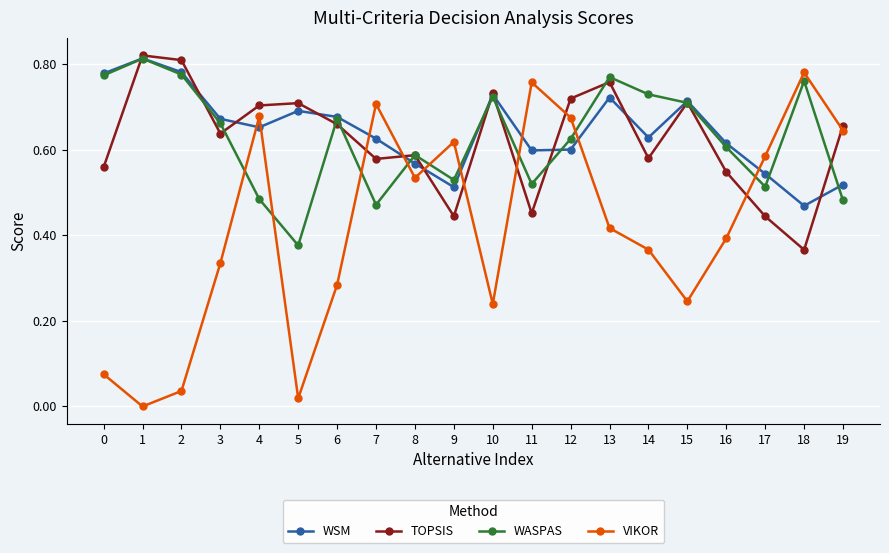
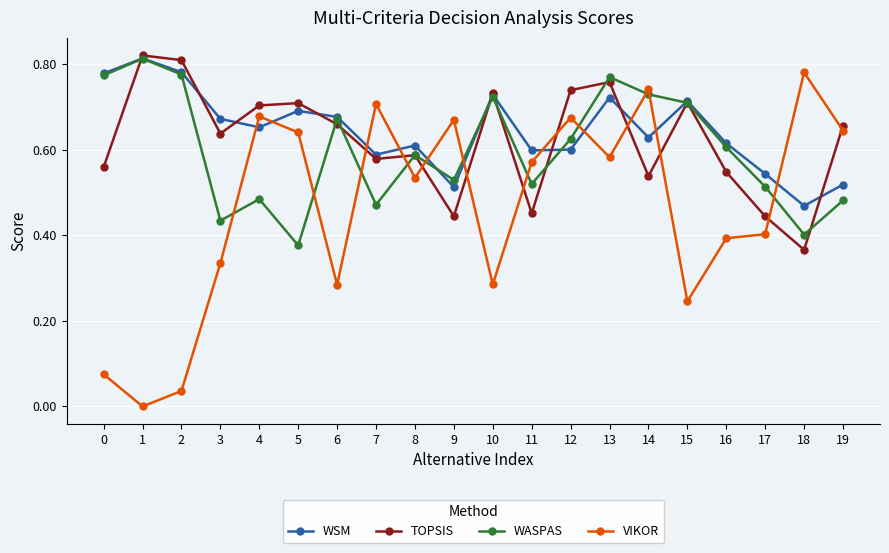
WASPAS, 3: 0.66 -> 0.43
VIKOR, 5: 0.02 -> 0.64
WSM, 7: 0.63 -> 0.59
WSM, 8: 0.57 -> 0.61
VIKOR, 9: 0.62 -> 0.67
VIKOR, 10: 0.24 -> 0.29
VIKOR, 11: 0.76 -> 0.57
TOPSIS, 12: 0.72 -> 0.74
VIKOR, 13: 0.42 -> 0.58
TOPSIS, 14: 0.58 -> 0.54
VIKOR, 14: 0.37 -> 0.74
VIKOR, 17: 0.58 -> 0.40
WASPAS, 18: 0.76 -> 0.40
